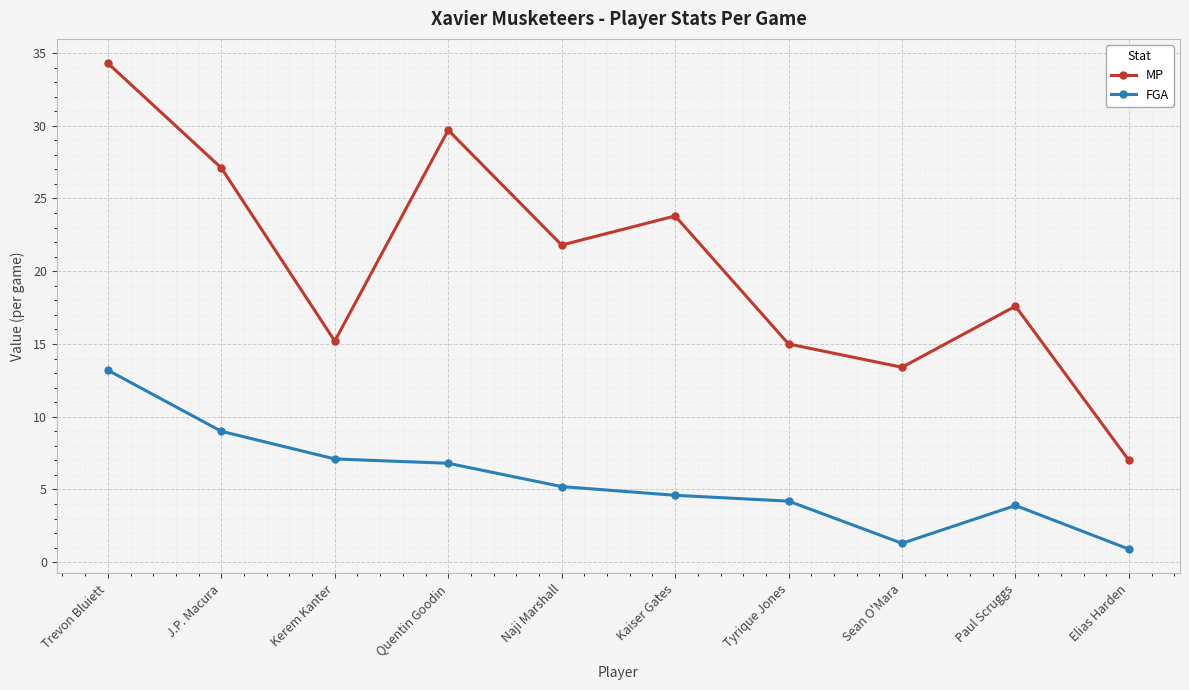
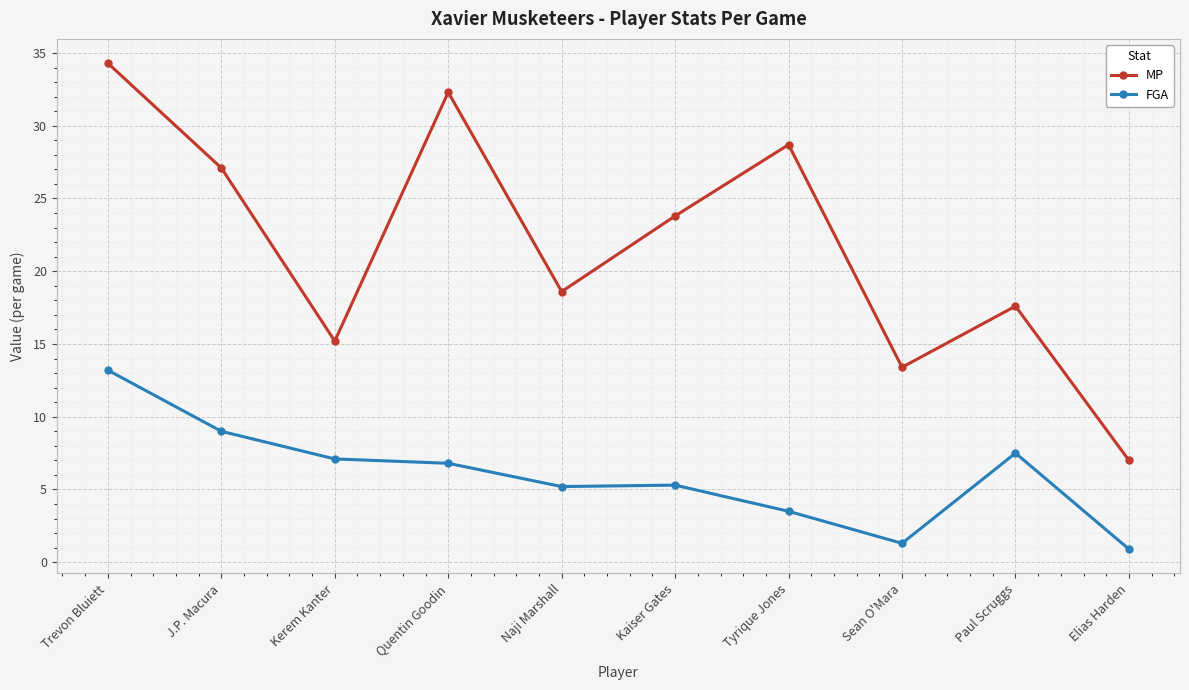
MP, Quentin Goodin: 29.7 -> 32.3
MP, Naji Marshall: 21.8 -> 18.6
FGA, Kaiser Gates: 4.6 -> 5.3
MP, Tyrique Jones: 15.0 -> 28.7
FGA, Tyrique Jones: 4.2 -> 3.5
FGA, Paul Scruggs: 3.9 -> 7.5
